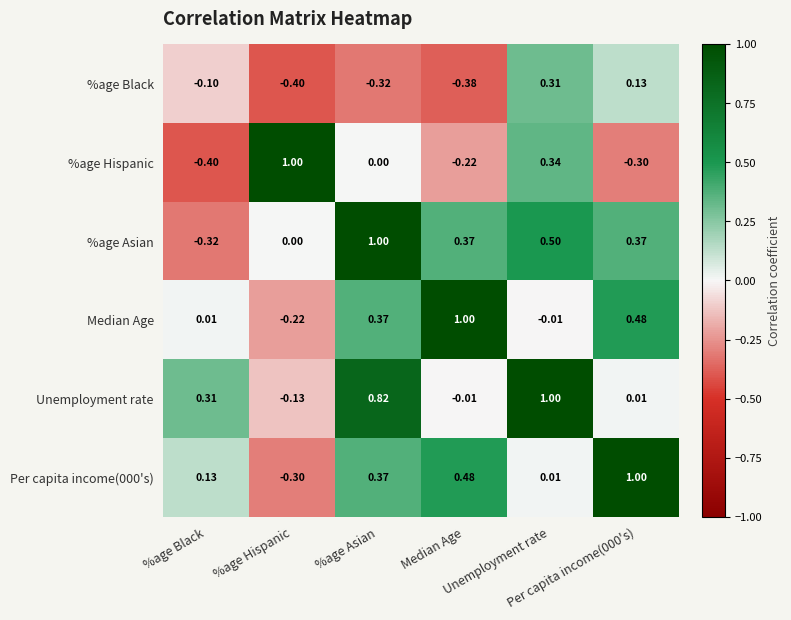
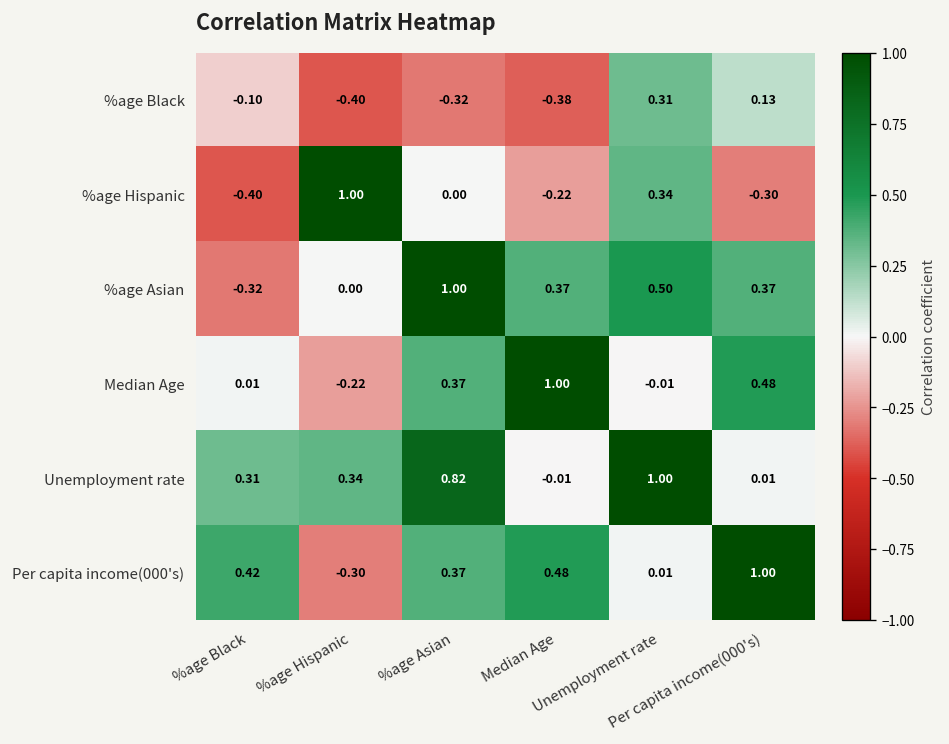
Unemployment rate, %age Hispanic: -0.13 -> 0.34
Per capita income(000's), %age Black: 0.13 -> 0.42
